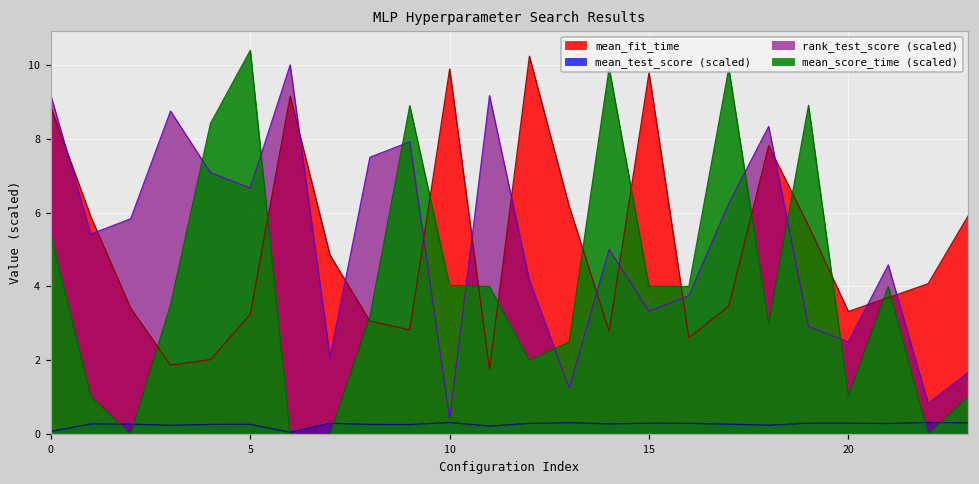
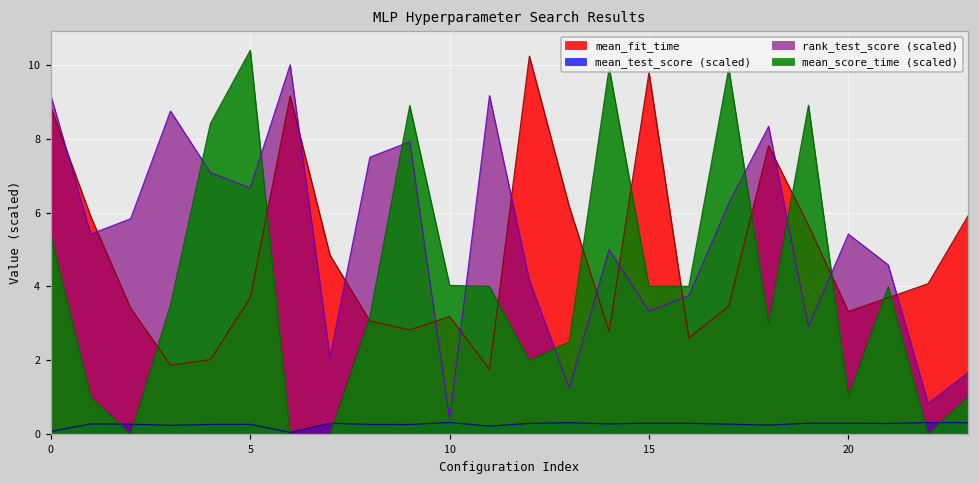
mean_fit_time, 5: 3.2 -> 3.7
mean_fit_time, 10: 9.9 -> 3.2
rank_test_score (scaled), 20: 2.5 -> 5.4
